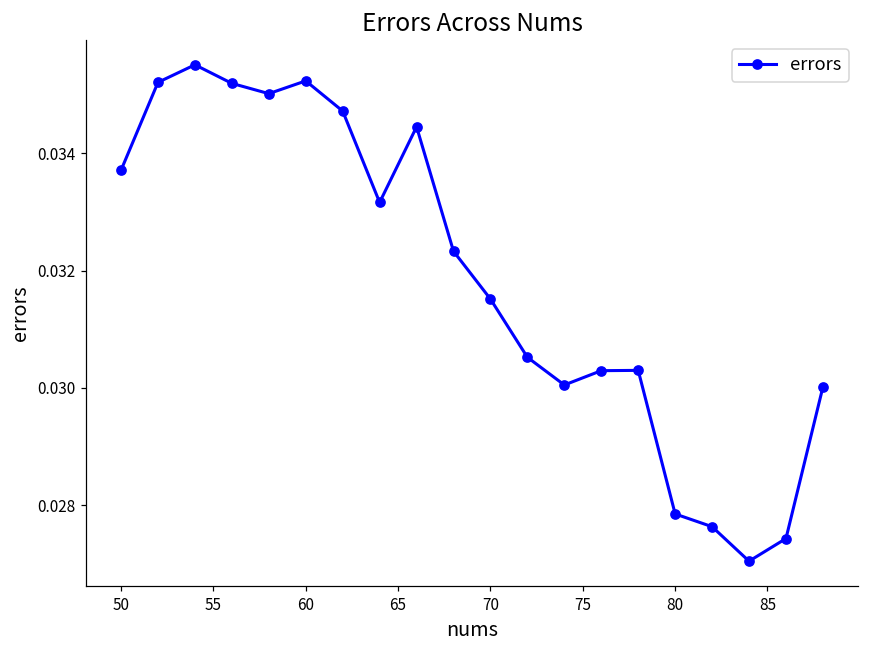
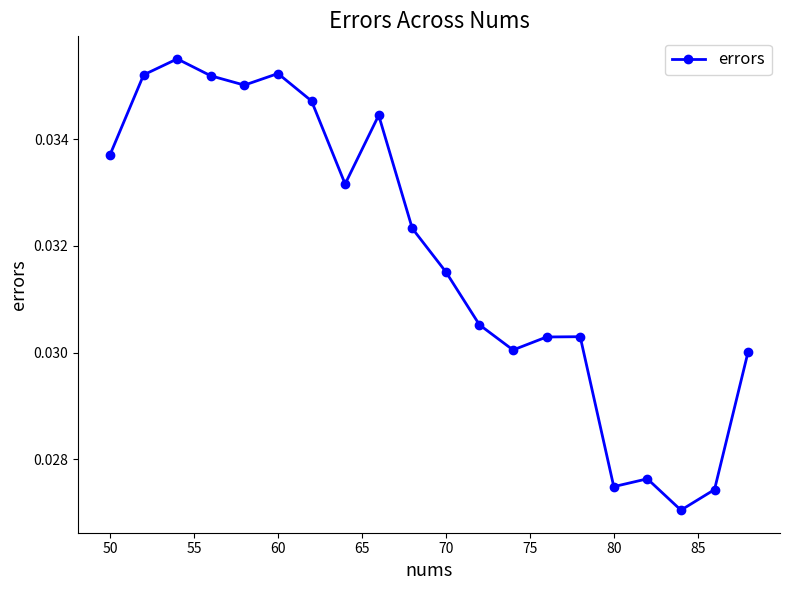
80: 0.0279 -> 0.0275
